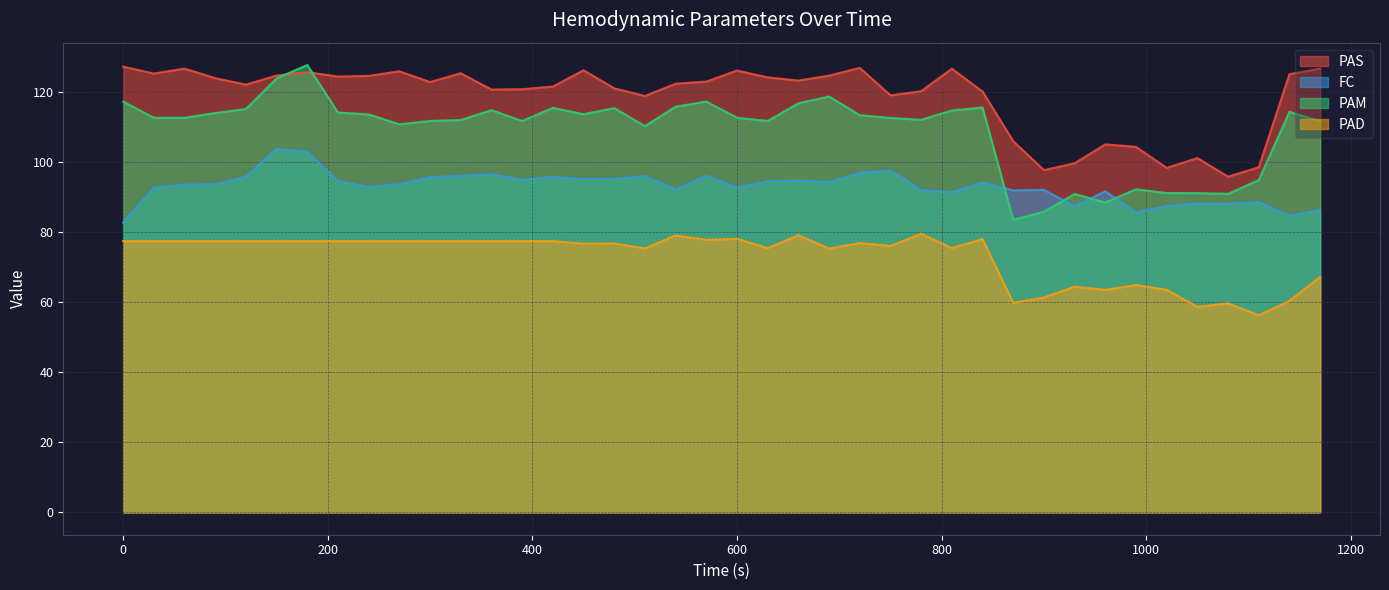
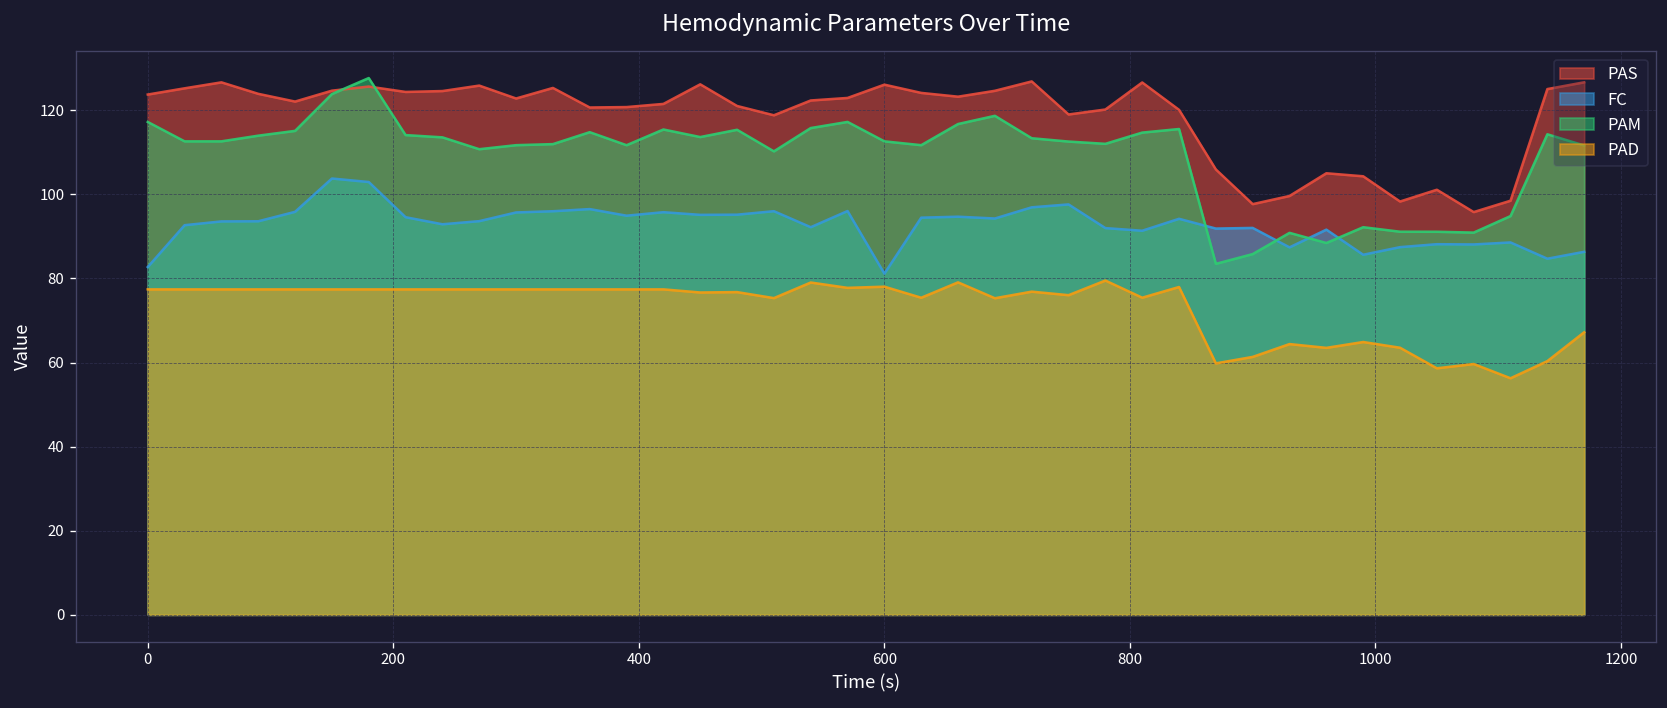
PAS, 0: 127 -> 124
FC, 600: 93 -> 81
